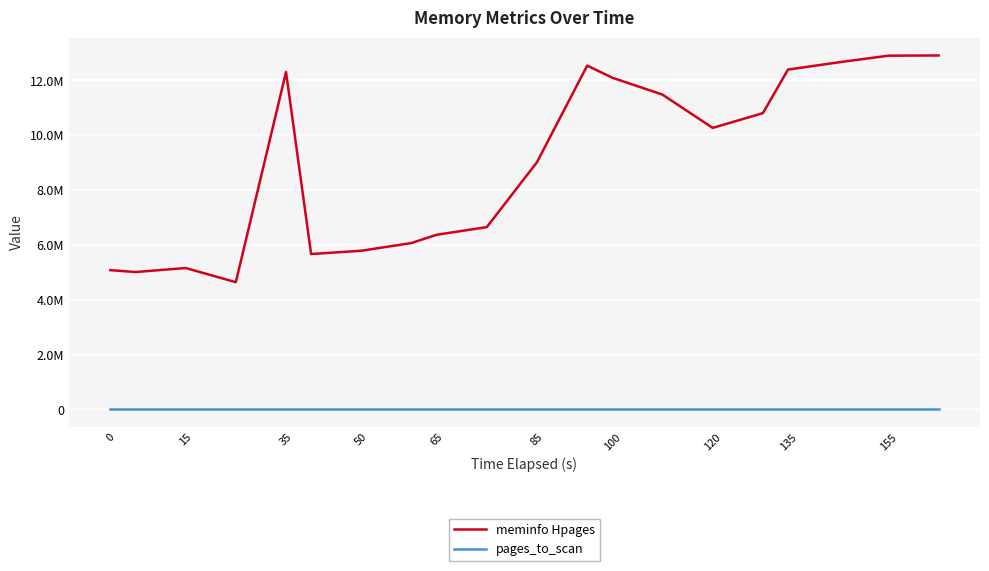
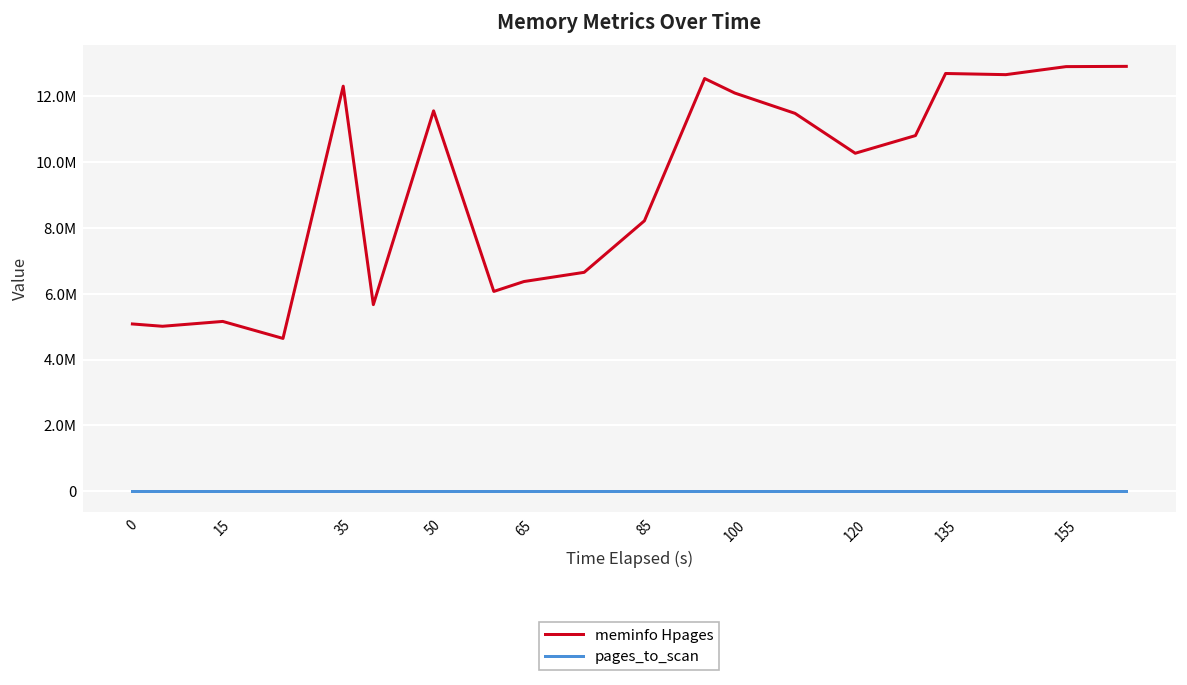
meminfo Hpages, 50: 5800000 -> 11600000
meminfo Hpages, 85: 9000000 -> 8200000
meminfo Hpages, 135: 12400000 -> 12700000
